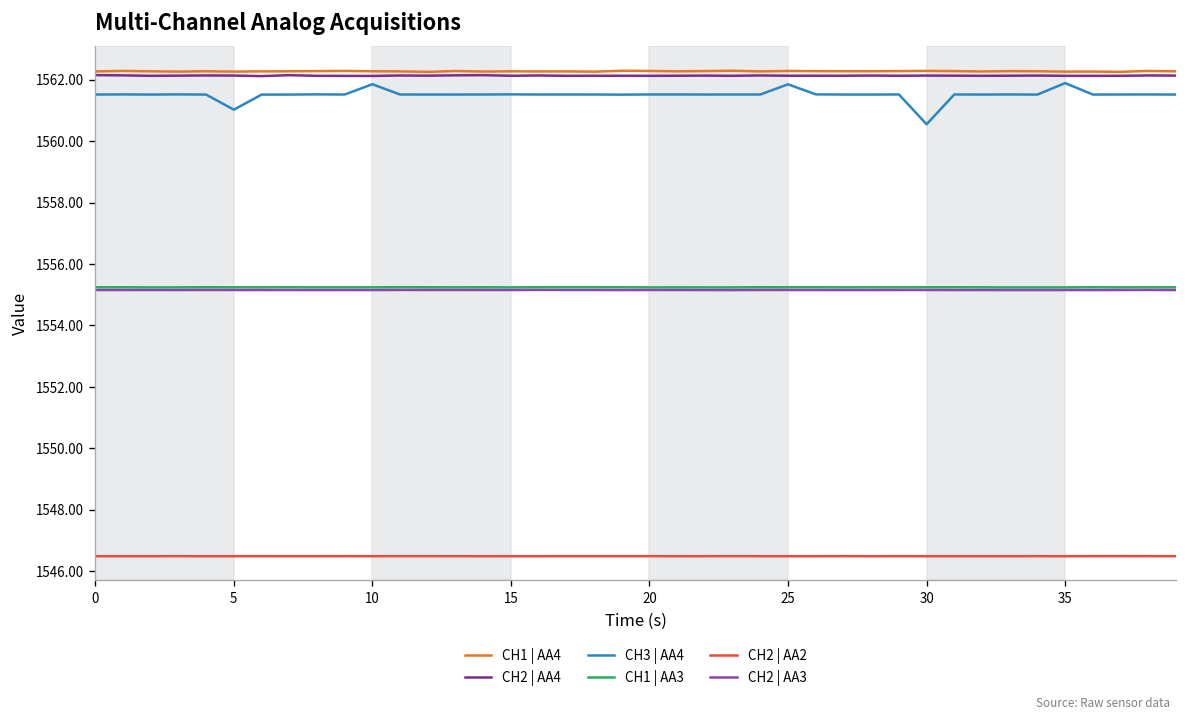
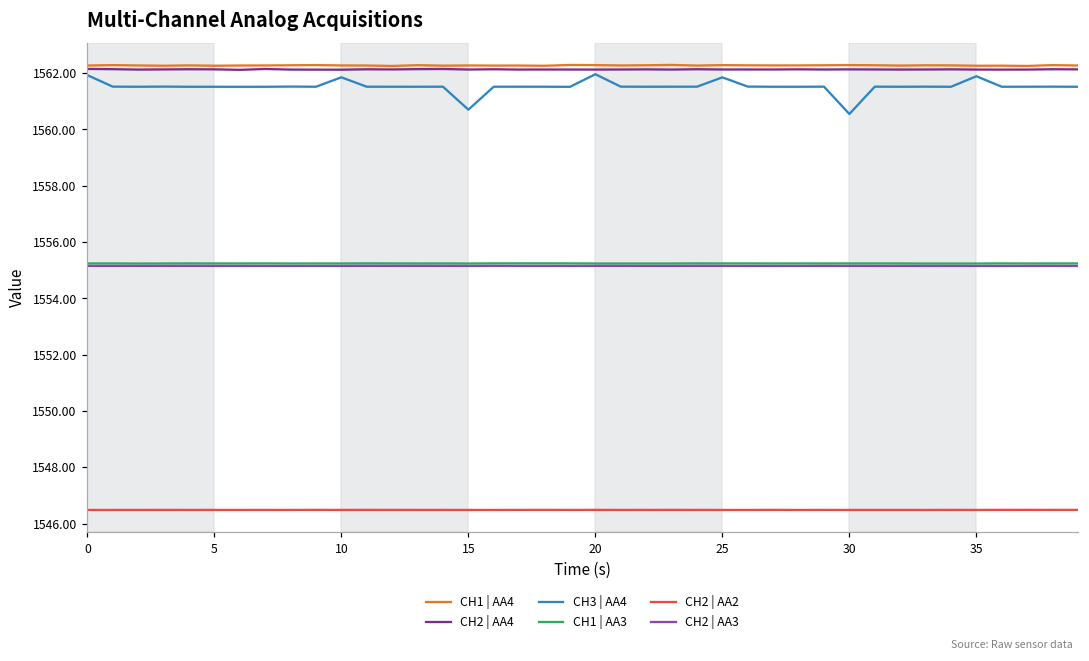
CH3 | AA4, 0: 1561.5 -> 1561.9
CH3 | AA4, 5: 1561.0 -> 1561.5
CH3 | AA4, 15: 1561.5 -> 1560.7
CH3 | AA4, 20: 1561.5 -> 1562.0
